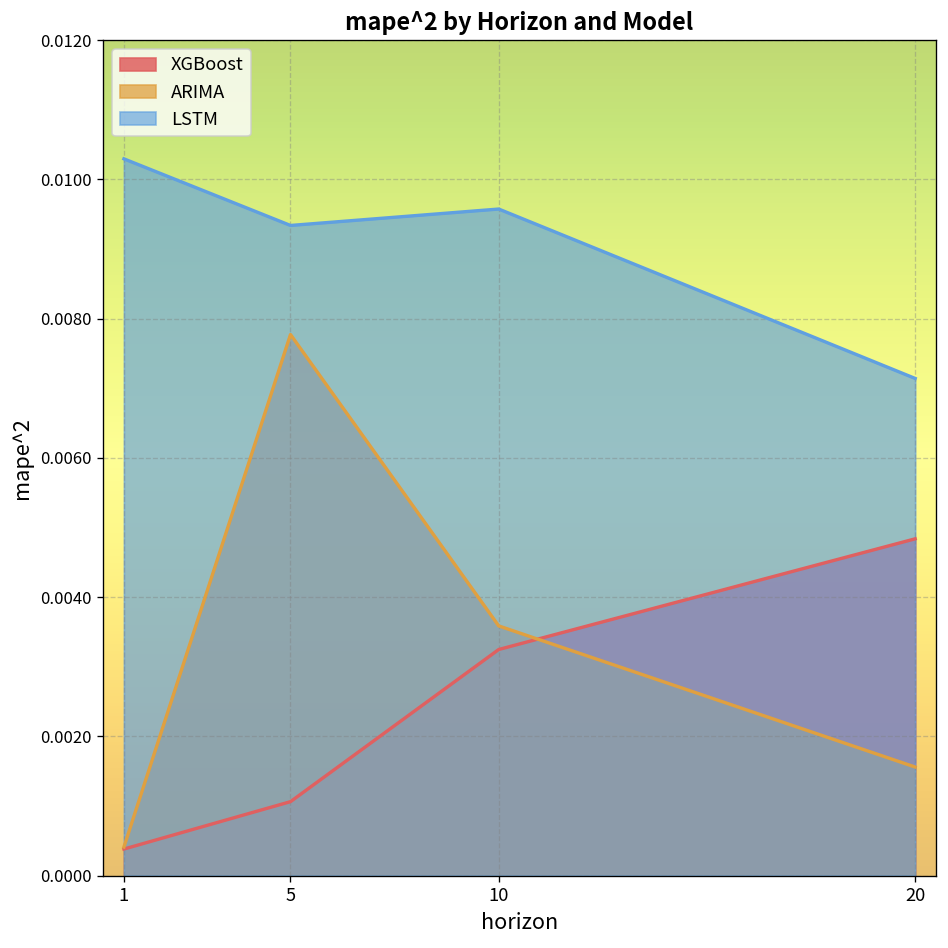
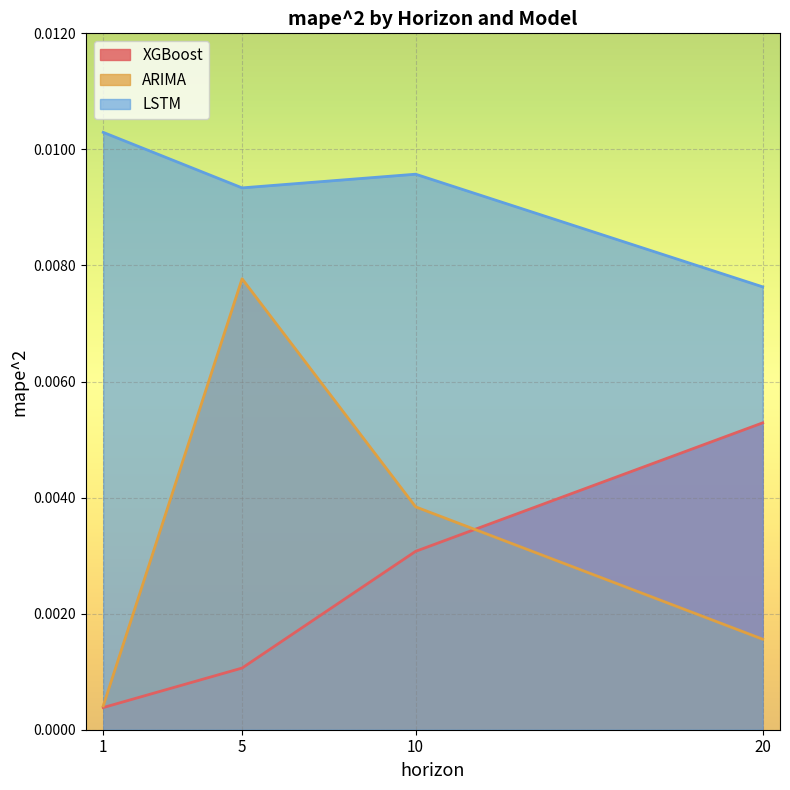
XGBoost, 10: 0.0032 -> 0.0031
ARIMA, 10: 0.0036 -> 0.0038
XGBoost, 20: 0.0048 -> 0.0053
LSTM, 20: 0.0071 -> 0.0076
